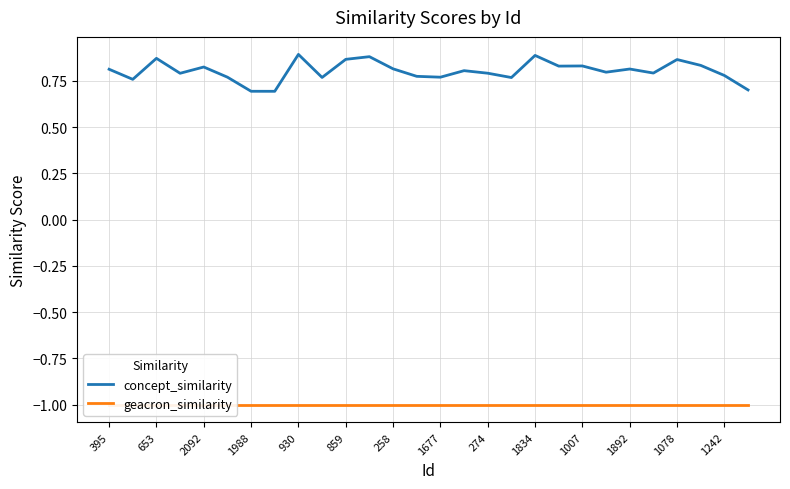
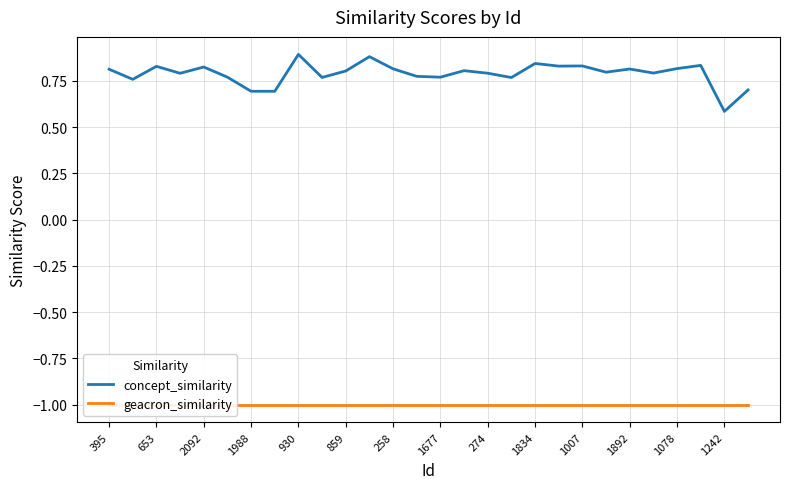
concept_similarity, 653: 0.87 -> 0.83
concept_similarity, 859: 0.87 -> 0.80
concept_similarity, 1834: 0.89 -> 0.84
concept_similarity, 1078: 0.87 -> 0.82
concept_similarity, 1242: 0.78 -> 0.59
